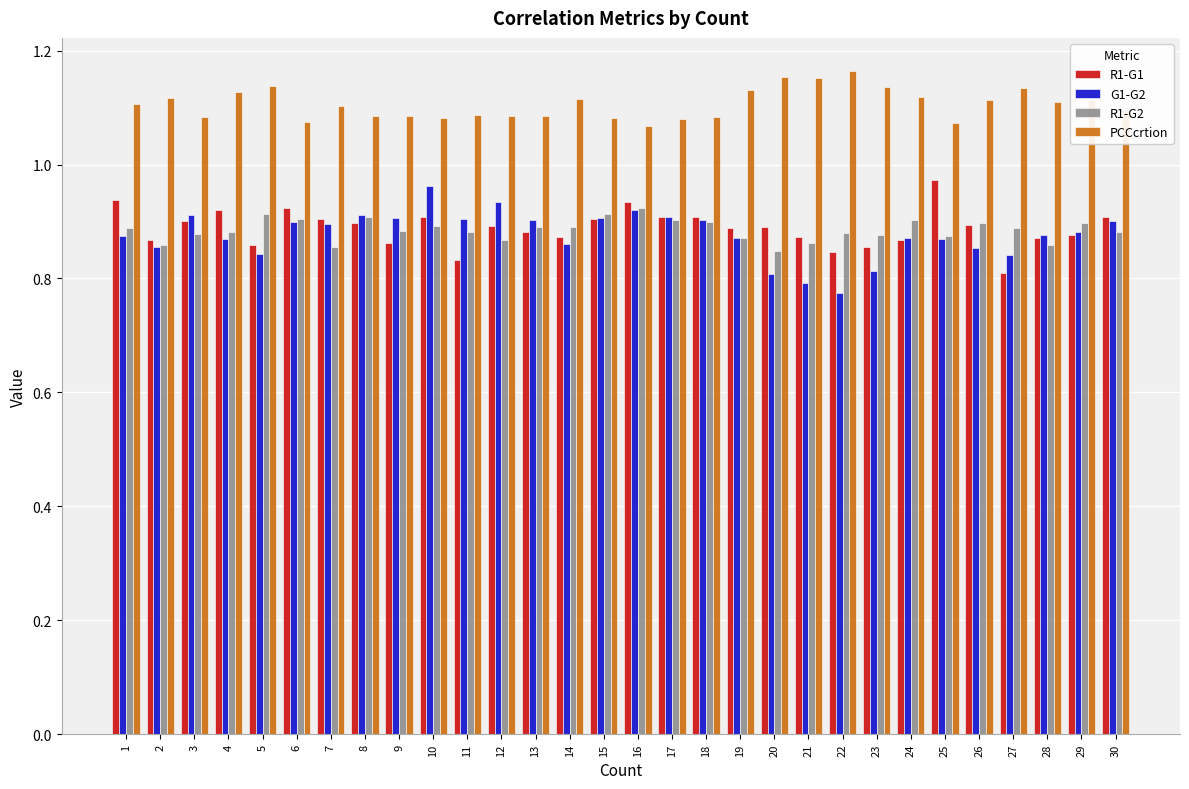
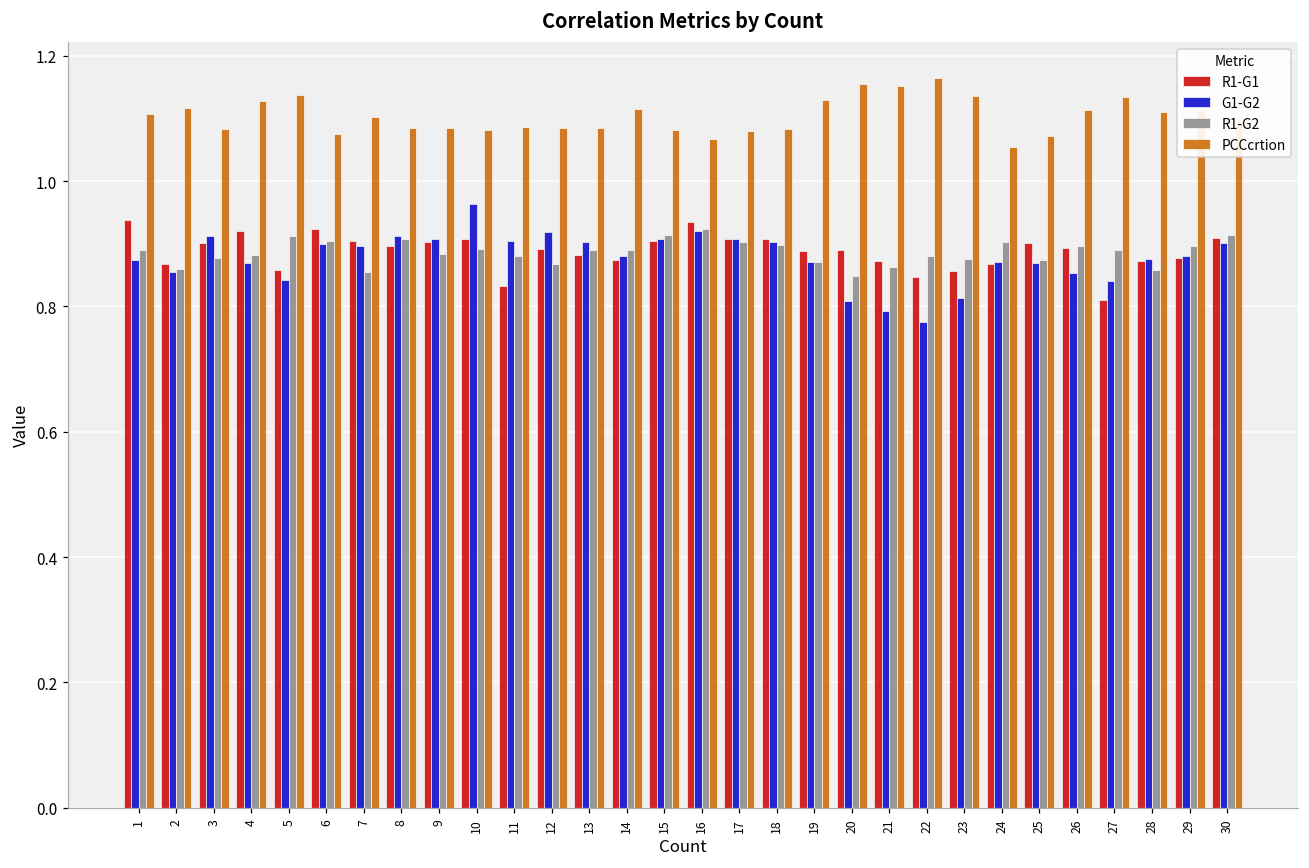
R1-G1, 9: 0.86 -> 0.90
G1-G2, 12: 0.93 -> 0.92
G1-G2, 14: 0.86 -> 0.88
PCCcrtion, 24: 1.12 -> 1.05
R1-G1, 25: 0.97 -> 0.90
R1-G2, 30: 0.88 -> 0.91
